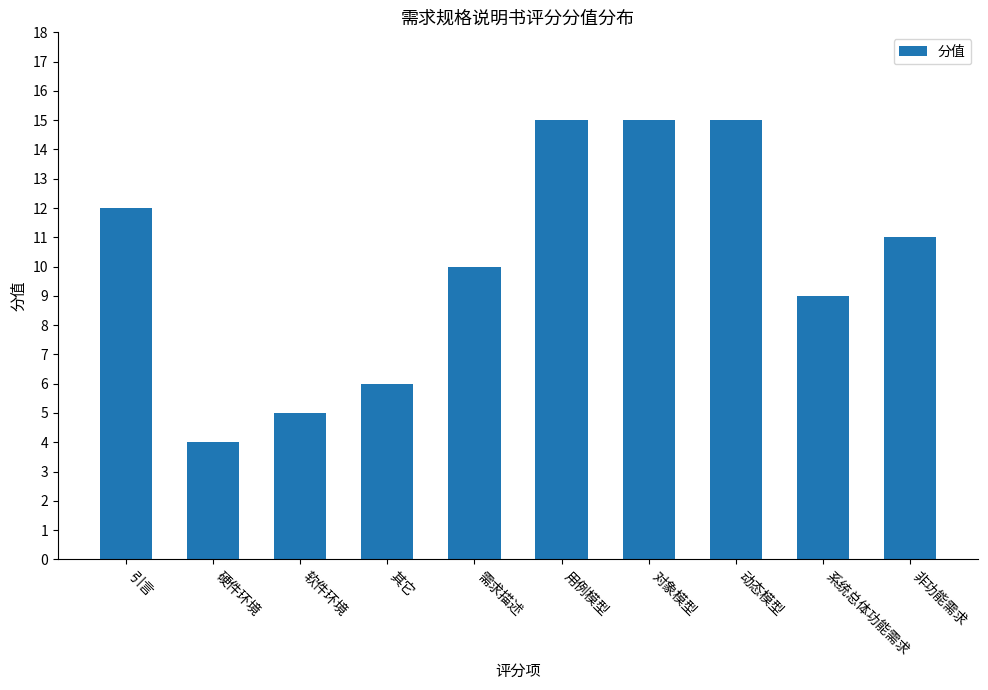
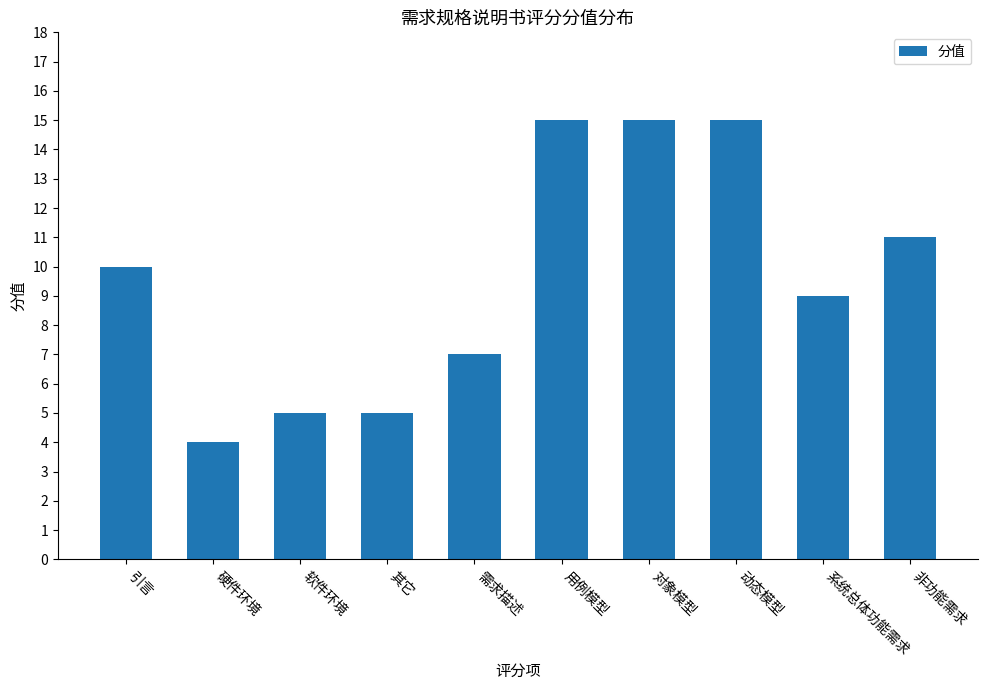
引言: 12 -> 10
其它: 6 -> 5
需求描述: 10 -> 7
